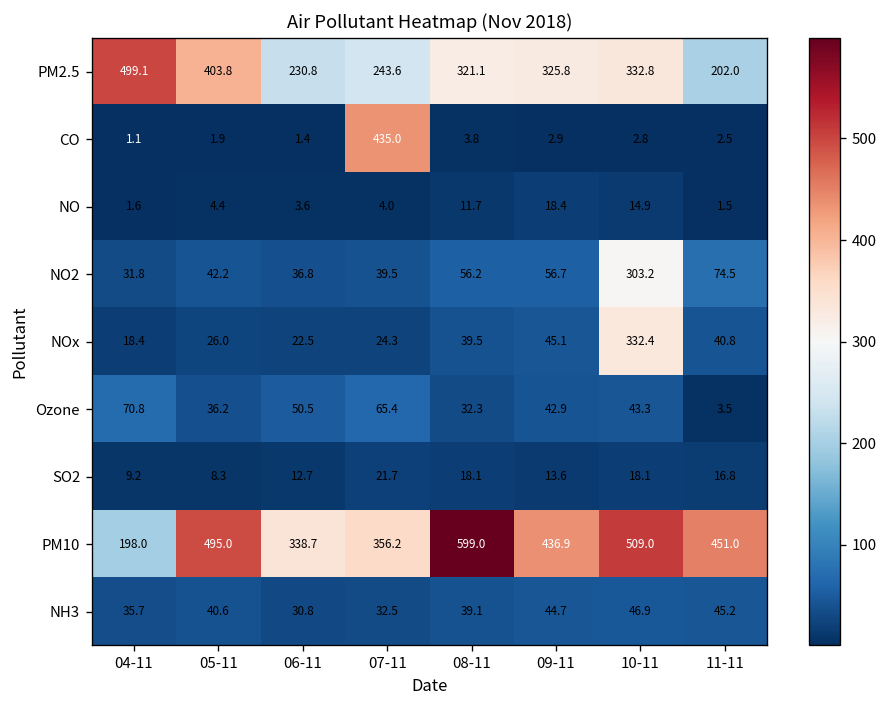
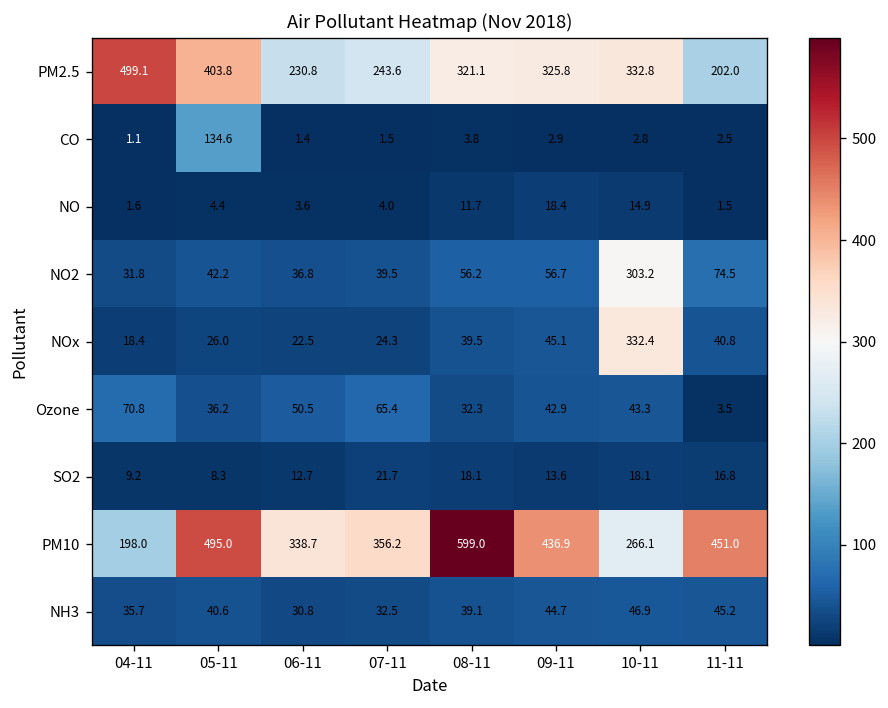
CO, 05-11: 1.9 -> 134.6
CO, 07-11: 435.0 -> 1.5
PM10, 10-11: 509.0 -> 266.1
